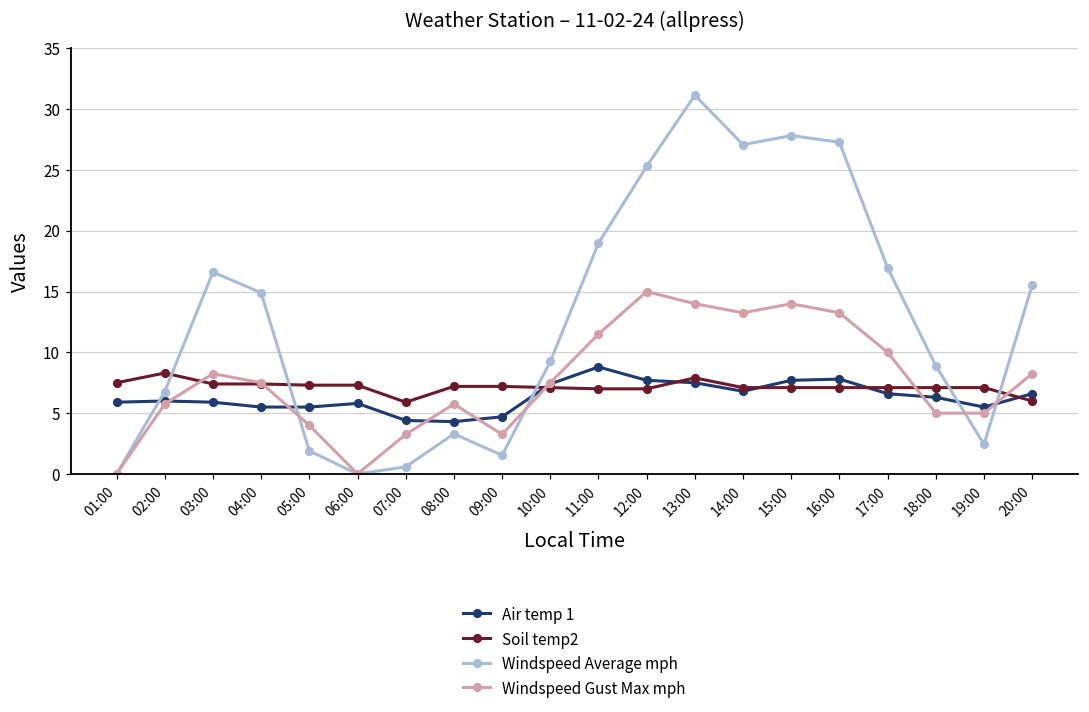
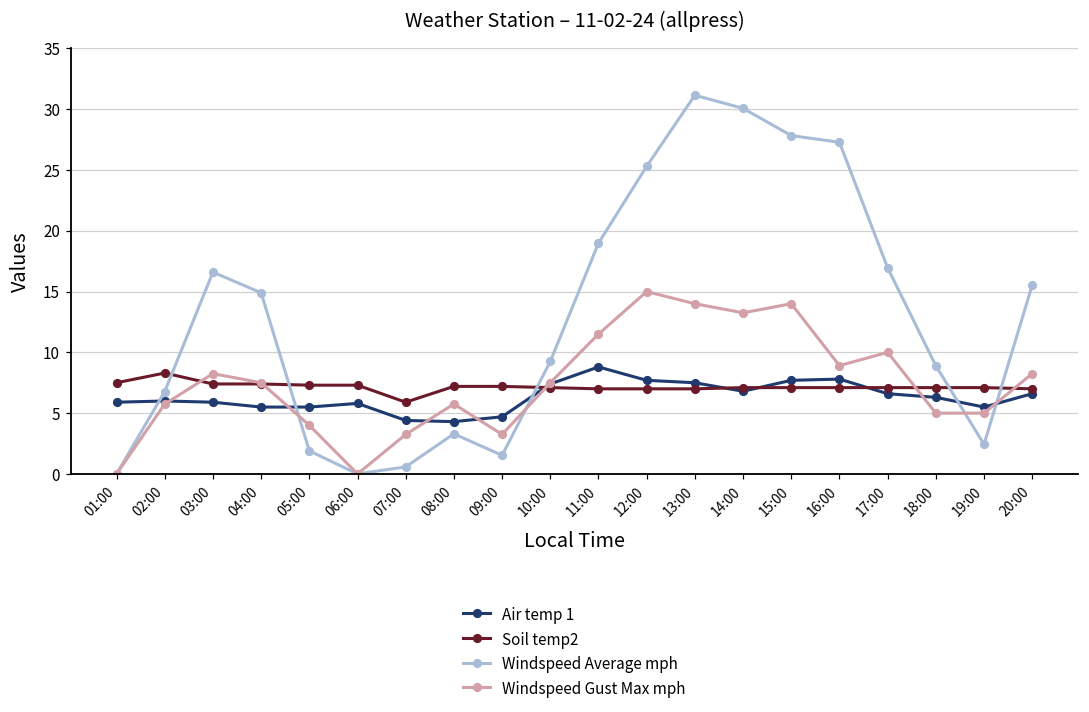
Soil temp2, 13:00: 7.9 -> 7.0
Windspeed Average mph, 14:00: 27.1 -> 30.1
Windspeed Gust Max mph, 16:00: 13.3 -> 8.9
Soil temp2, 20:00: 6 -> 7
